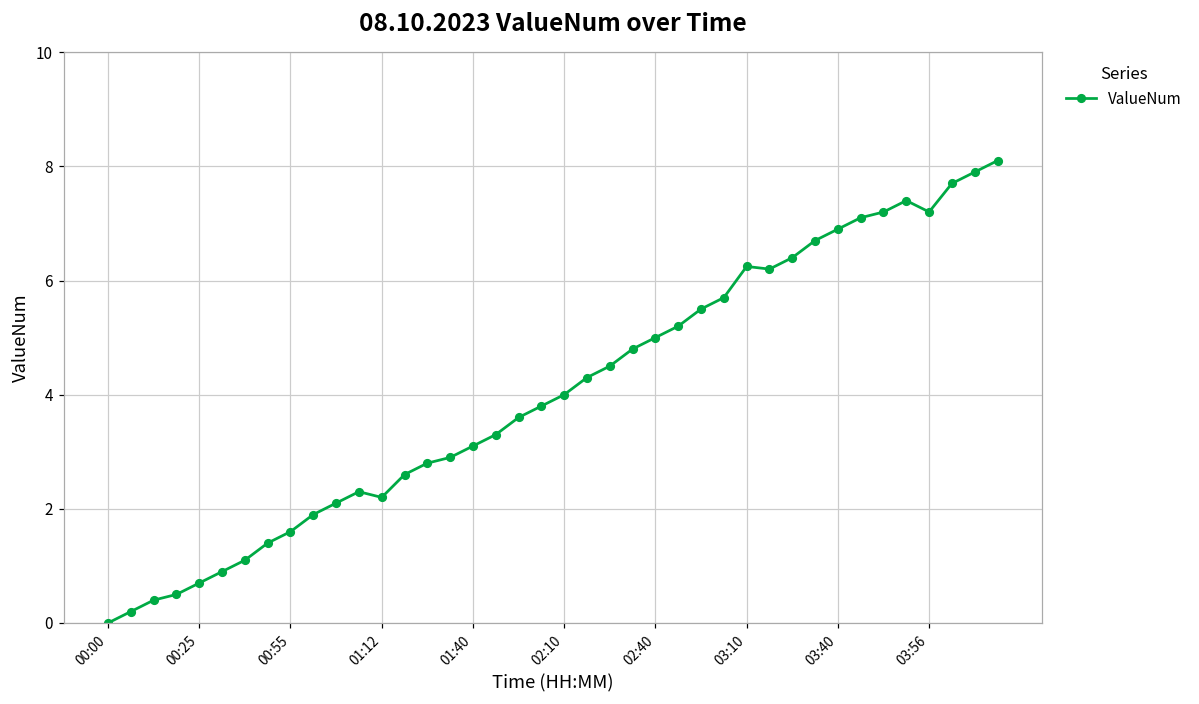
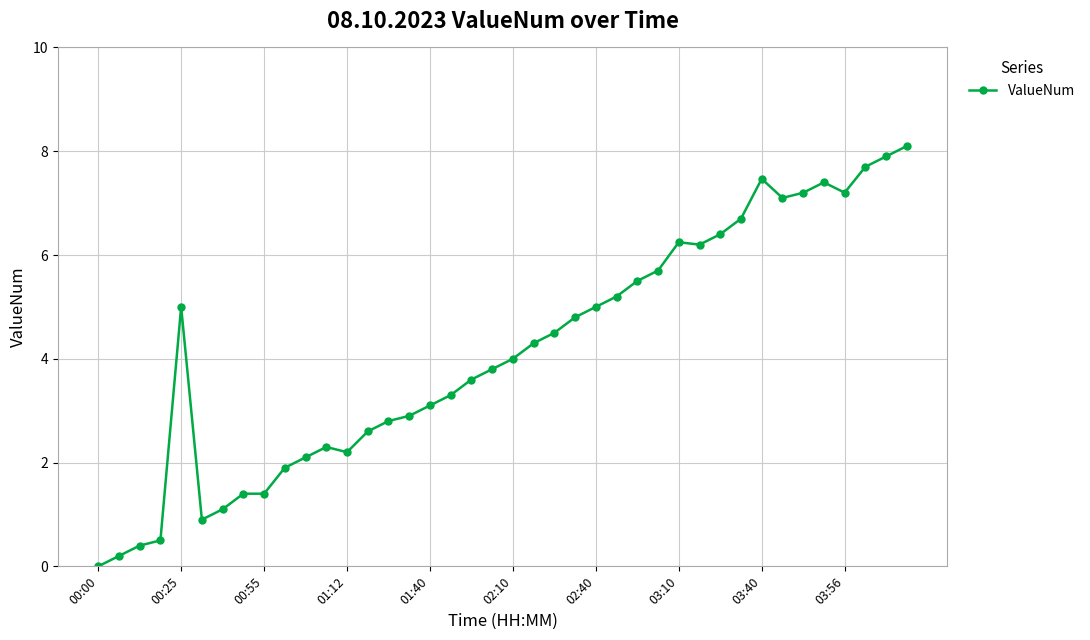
00:25: 0.7 -> 5.0
00:55: 1.6 -> 1.4
03:40: 6.9 -> 7.5
